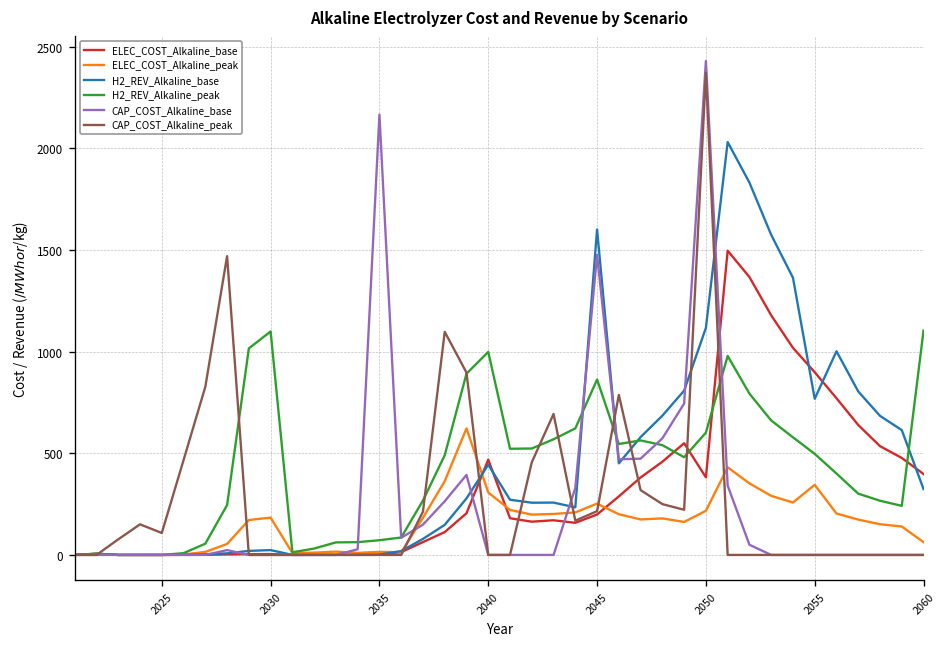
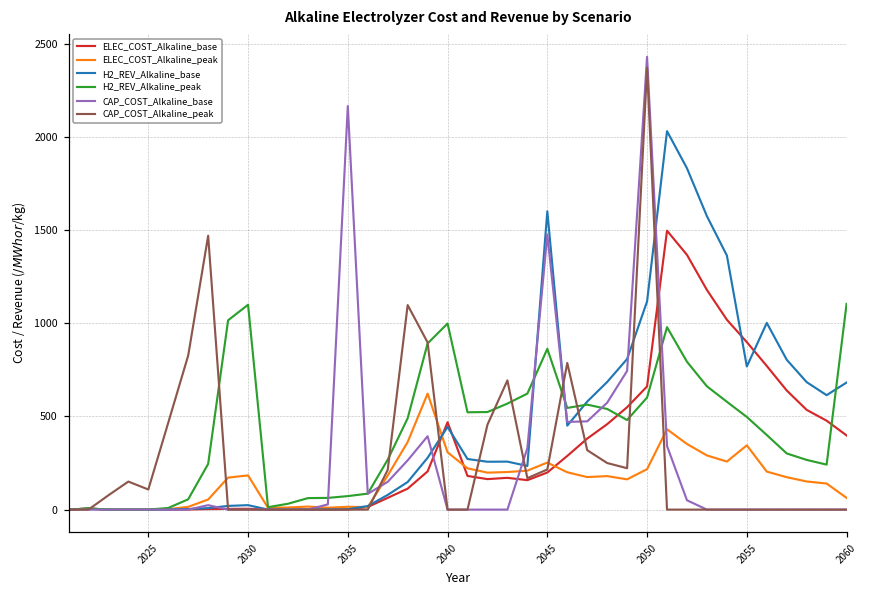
ELEC_COST_Alkaline_base, 2050: 380 -> 660
H2_REV_Alkaline_base, 2060: 320 -> 680
